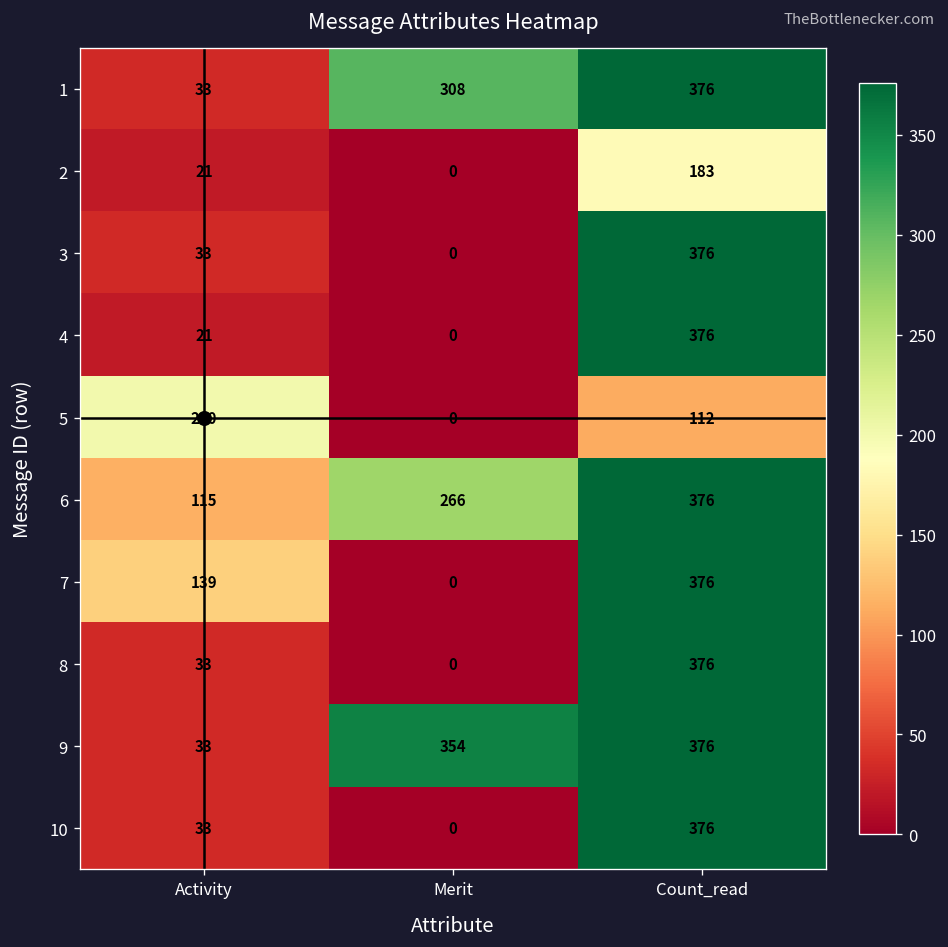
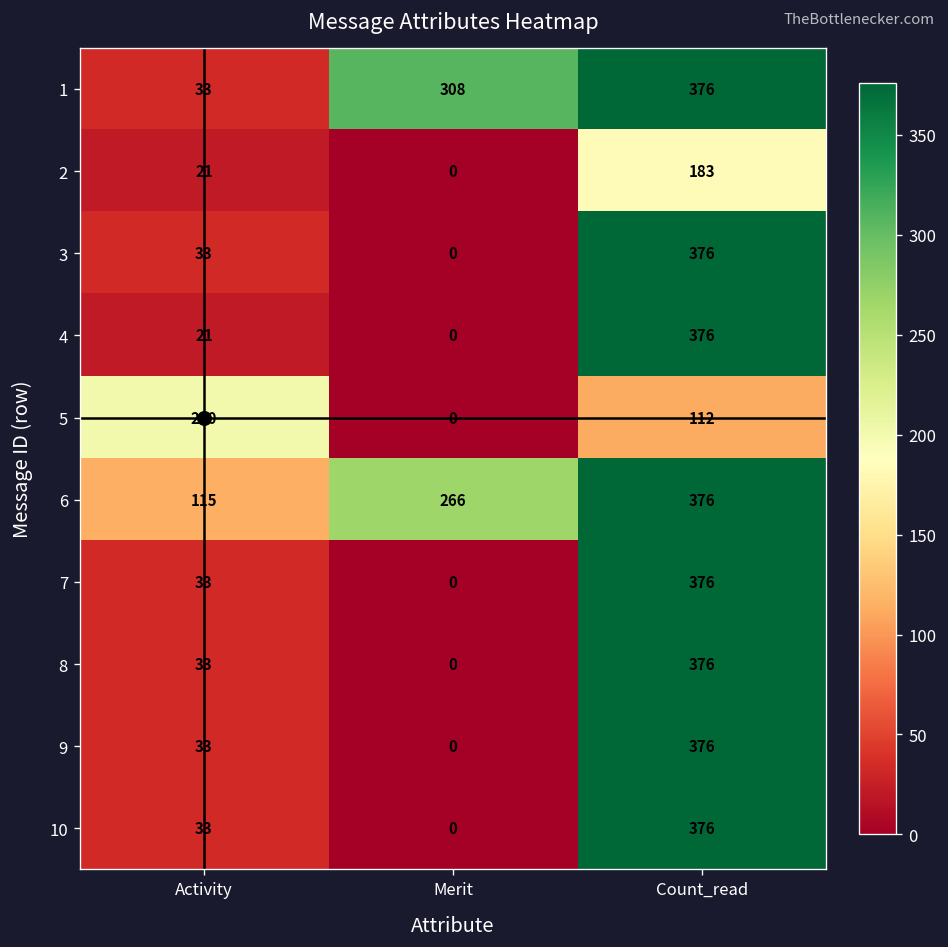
7, Activity: 139 -> 33
9, Merit: 354 -> 0
